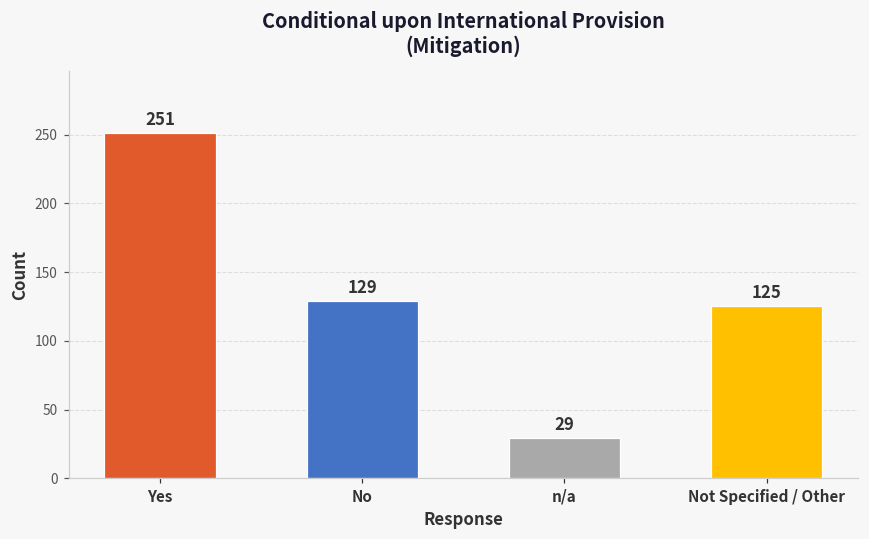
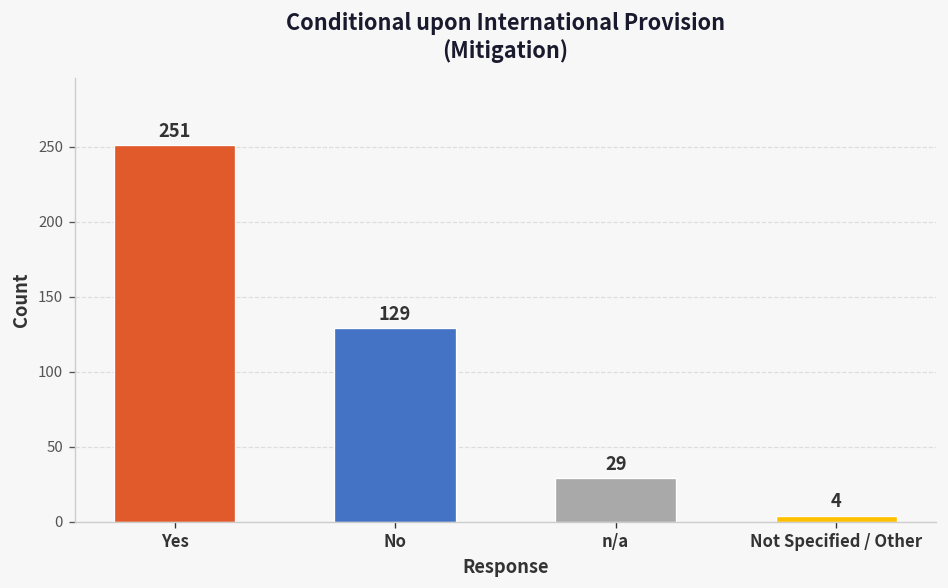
Not Specified / Other: 125 -> 4
